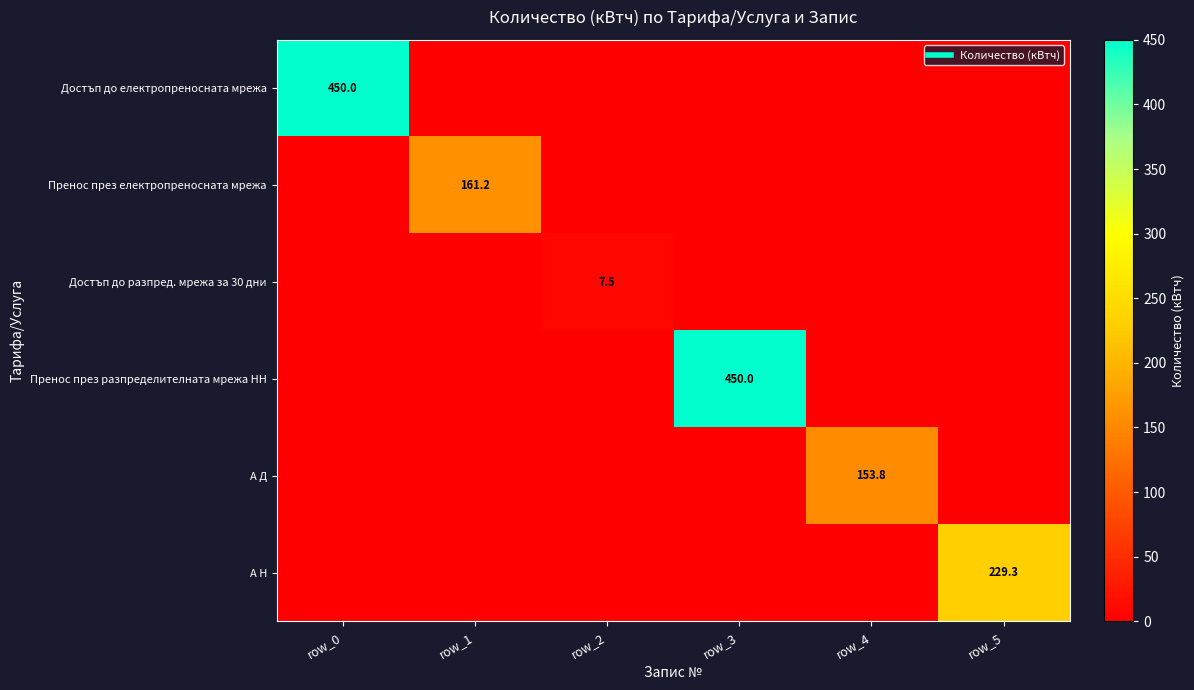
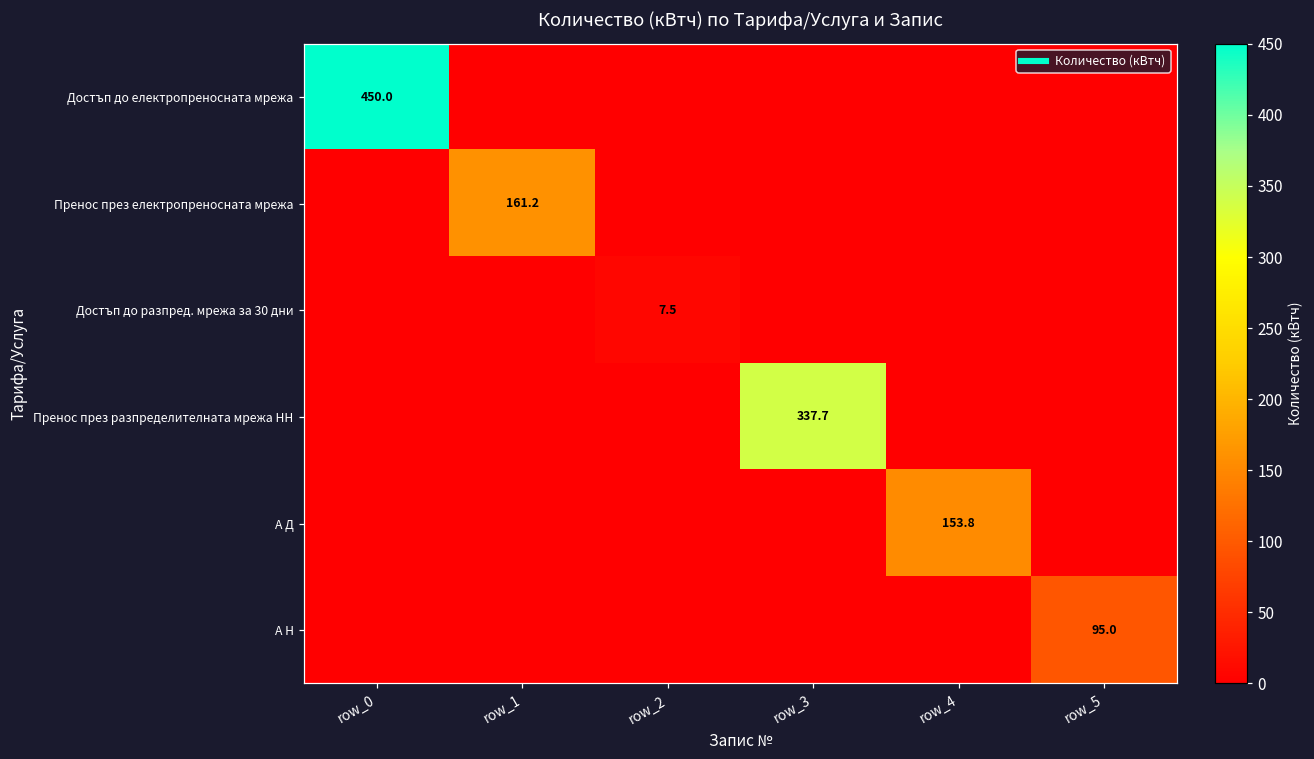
Пренос през разпределителната мрежа НН, row_3: 450.0 -> 337.7
А Н, row_5: 229.3 -> 95.0
